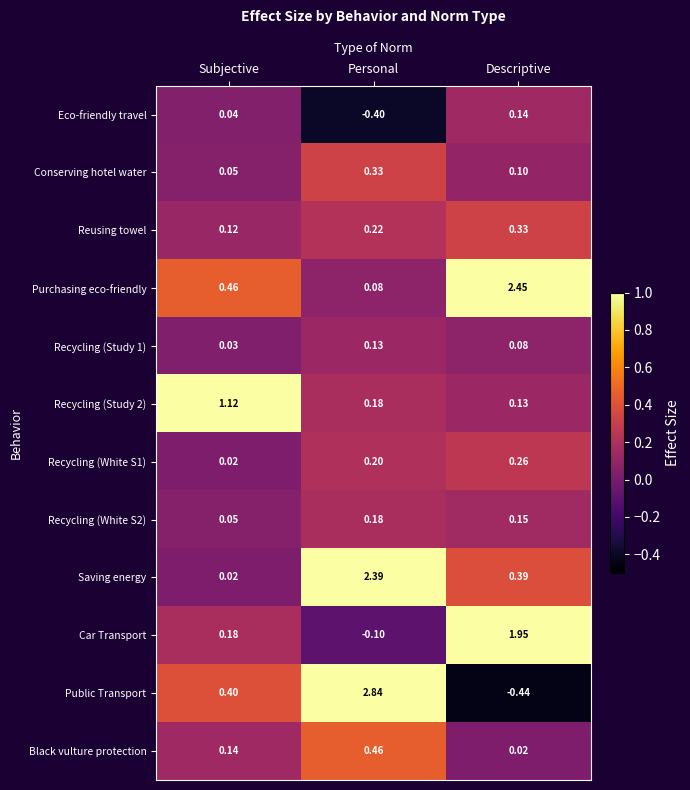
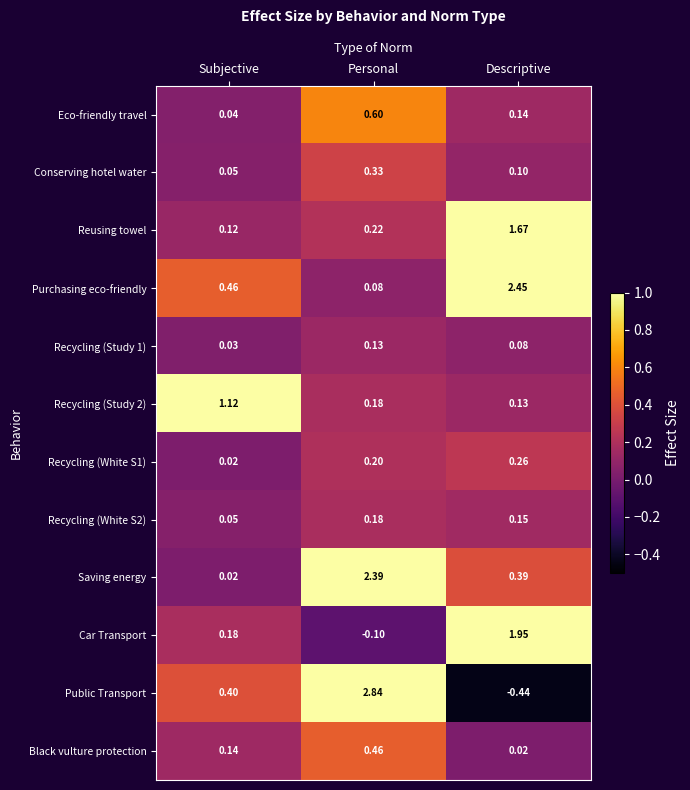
Eco-friendly travel, Personal: -0.40 -> 0.60
Reusing towel, Descriptive: 0.33 -> 1.67
